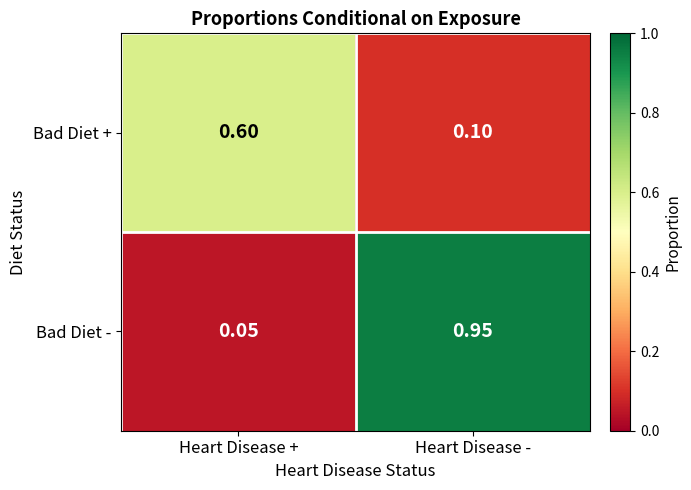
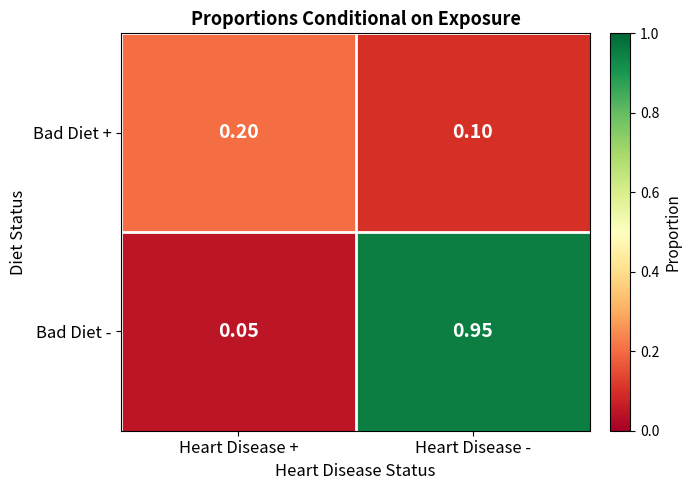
Bad Diet +, Heart Disease +: 0.60 -> 0.20
